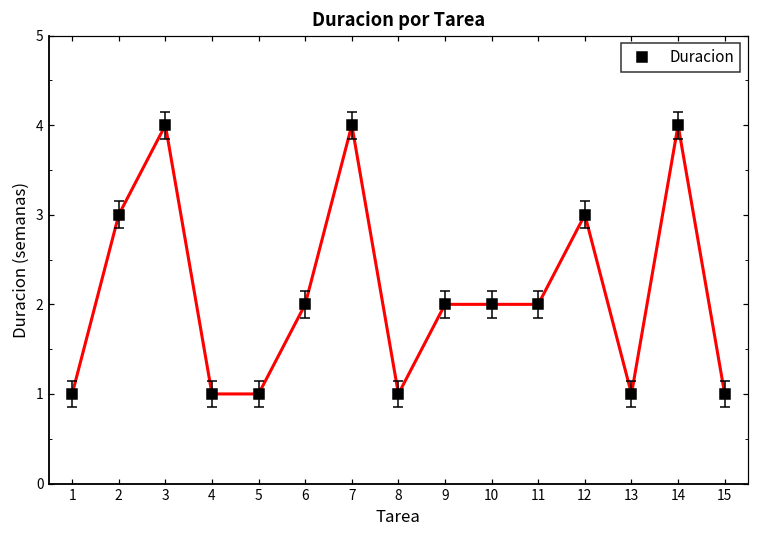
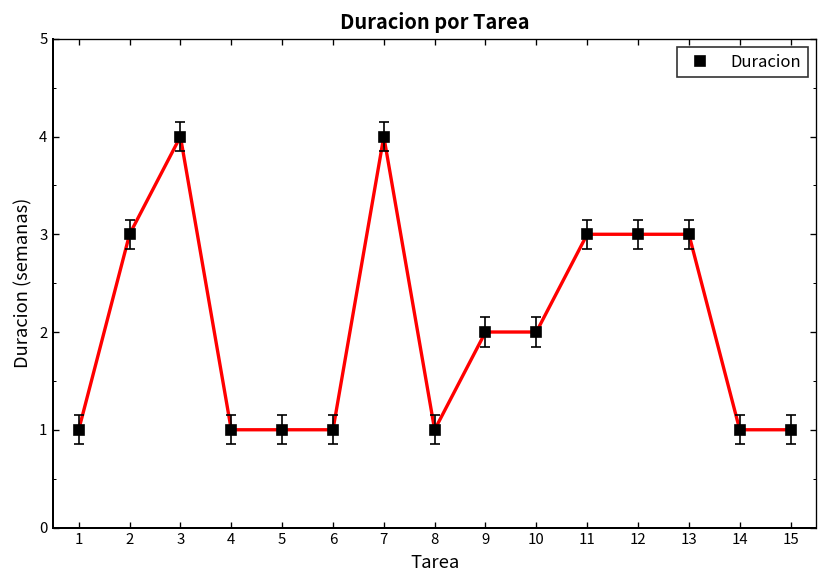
Duracion, 6: 2 -> 1
Duracion, 11: 2 -> 3
Duracion, 13: 1 -> 3
Duracion, 14: 4 -> 1
